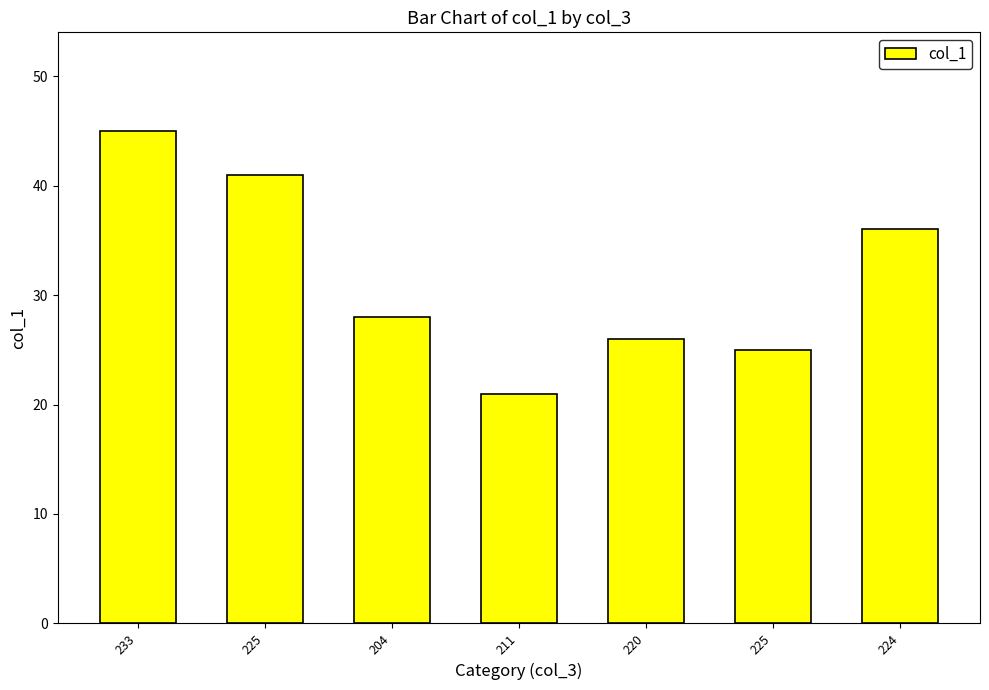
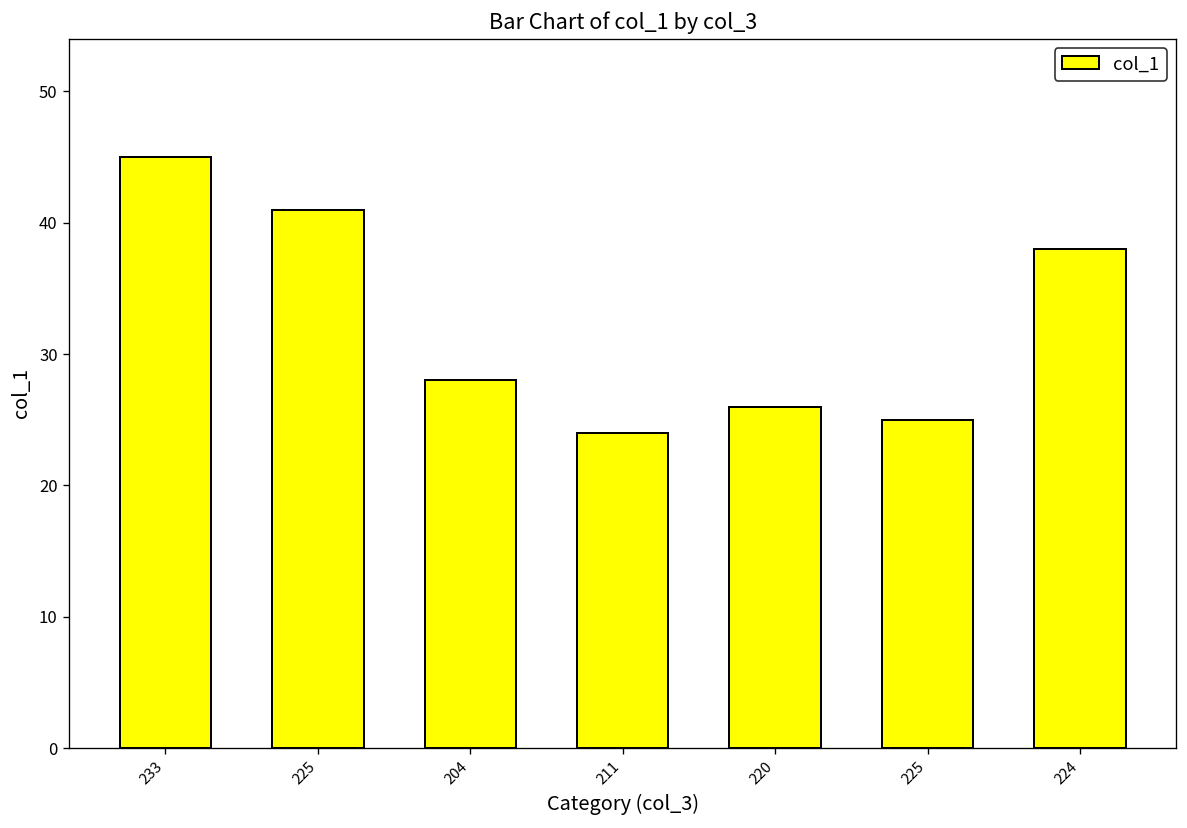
211: 21 -> 24
224: 36 -> 38
